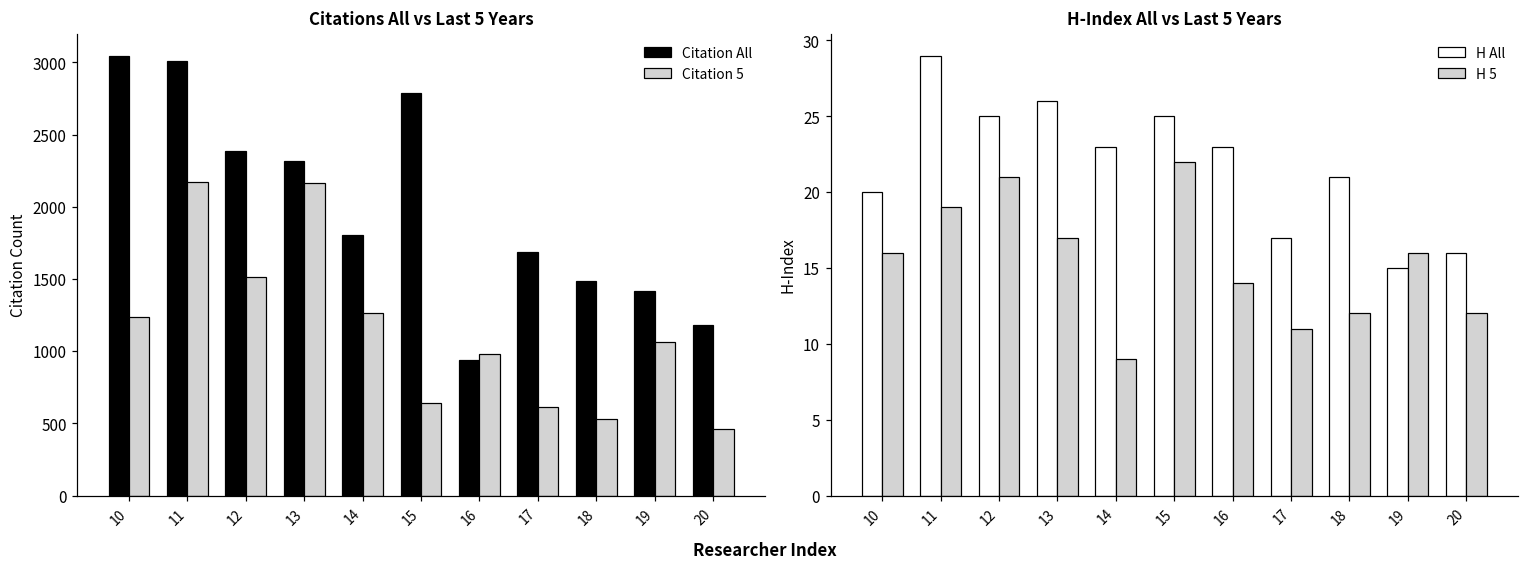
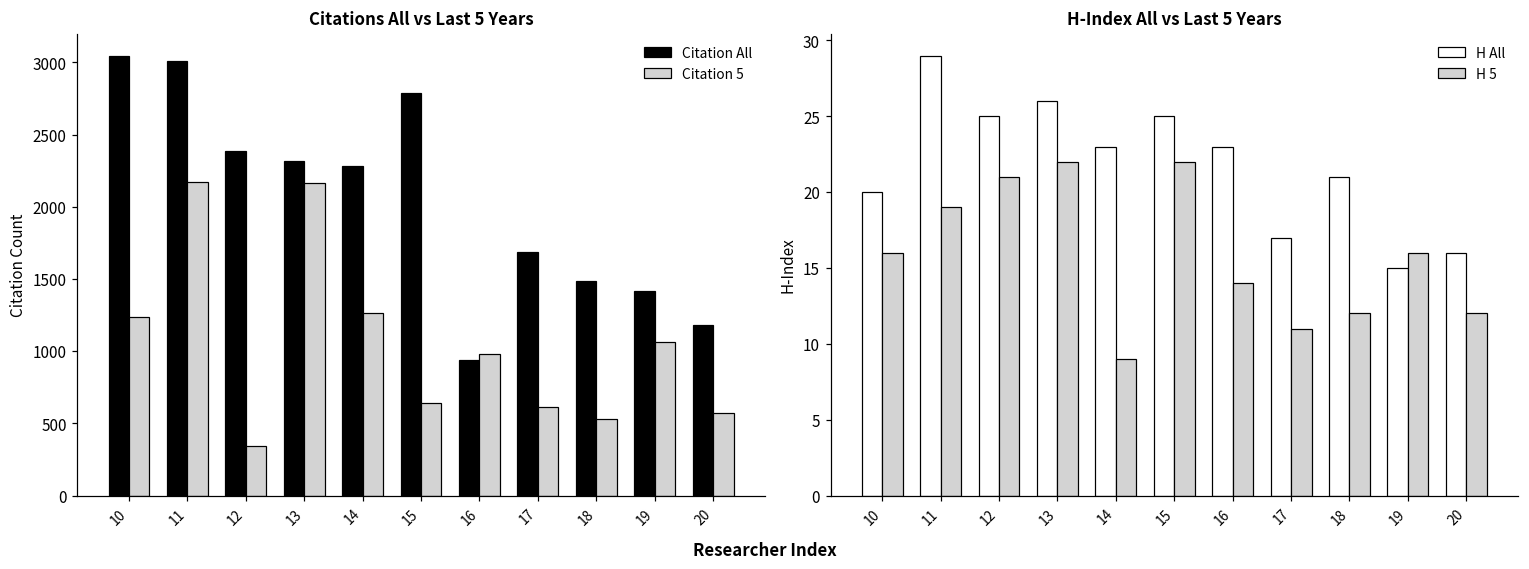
Citations All vs Last 5 Years, Citation 5, 12: 1510 -> 350
Citations All vs Last 5 Years, Citation All, 14: 1810 -> 2280
Citations All vs Last 5 Years, Citation 5, 20: 460 -> 570
H-Index All vs Last 5 Years, H 5, 13: 17 -> 22
